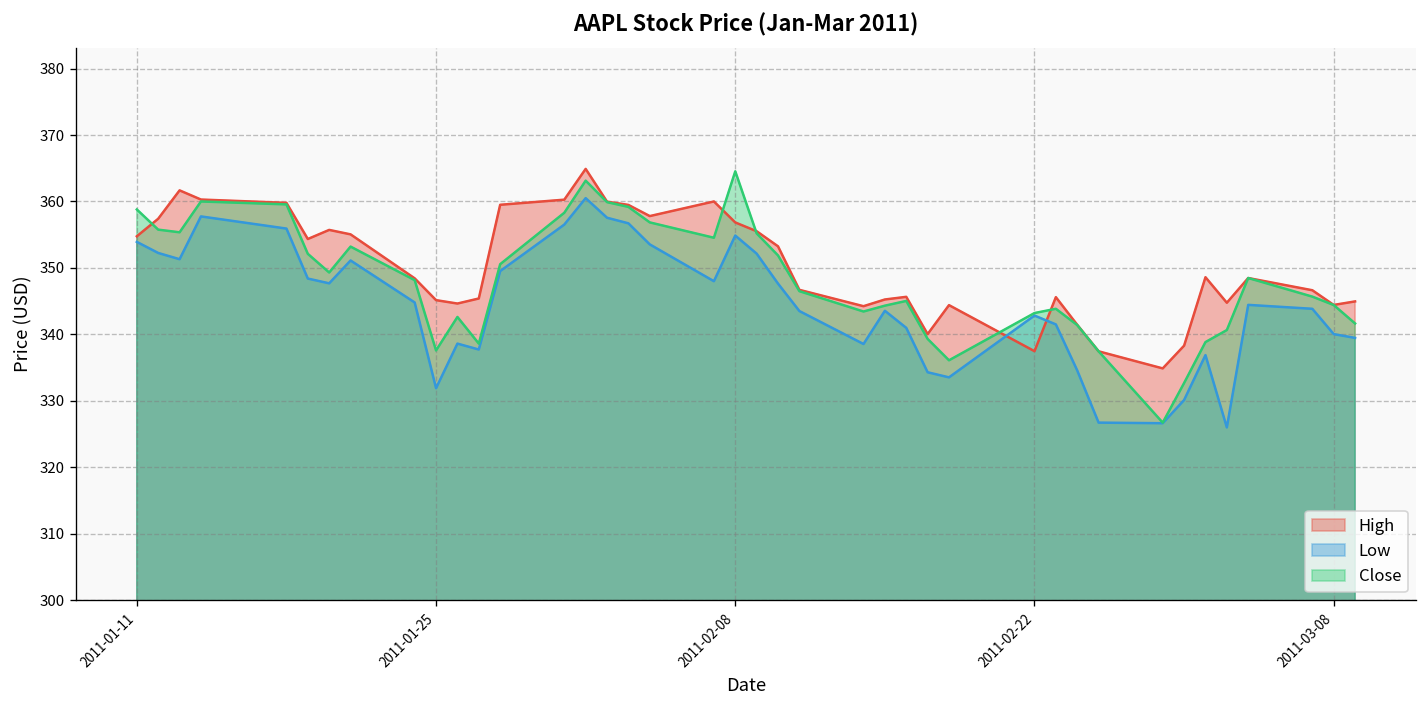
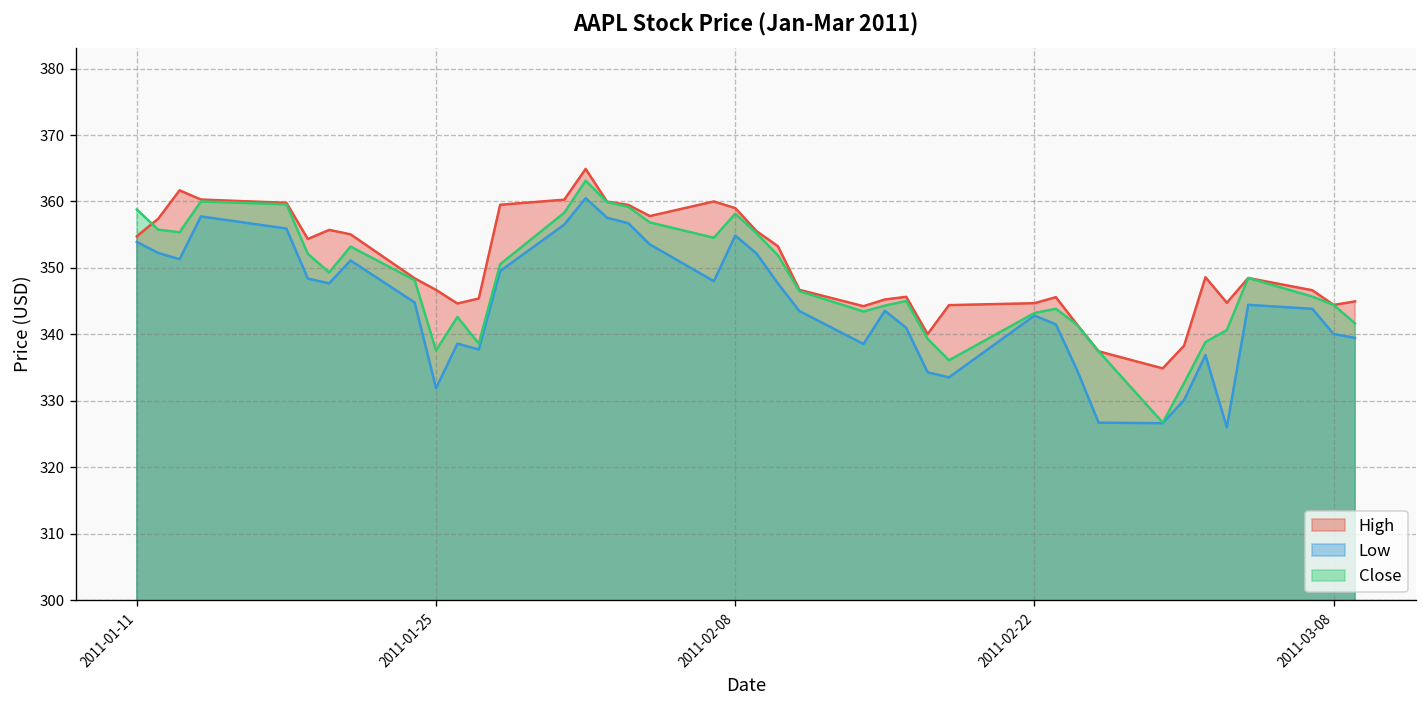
High, 2011-01-25: 345 -> 347
High, 2011-02-08: 357 -> 359
Close, 2011-02-08: 365 -> 358
High, 2011-02-22: 337 -> 345
